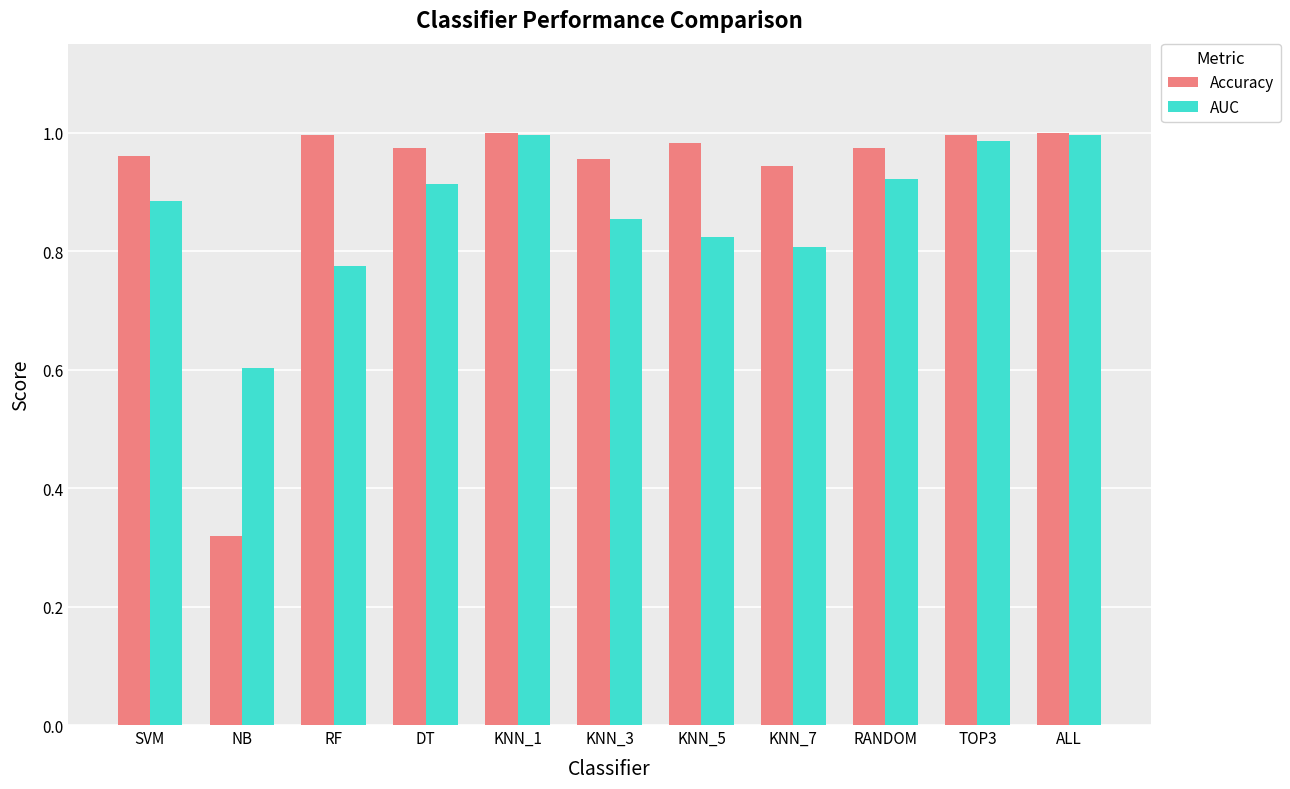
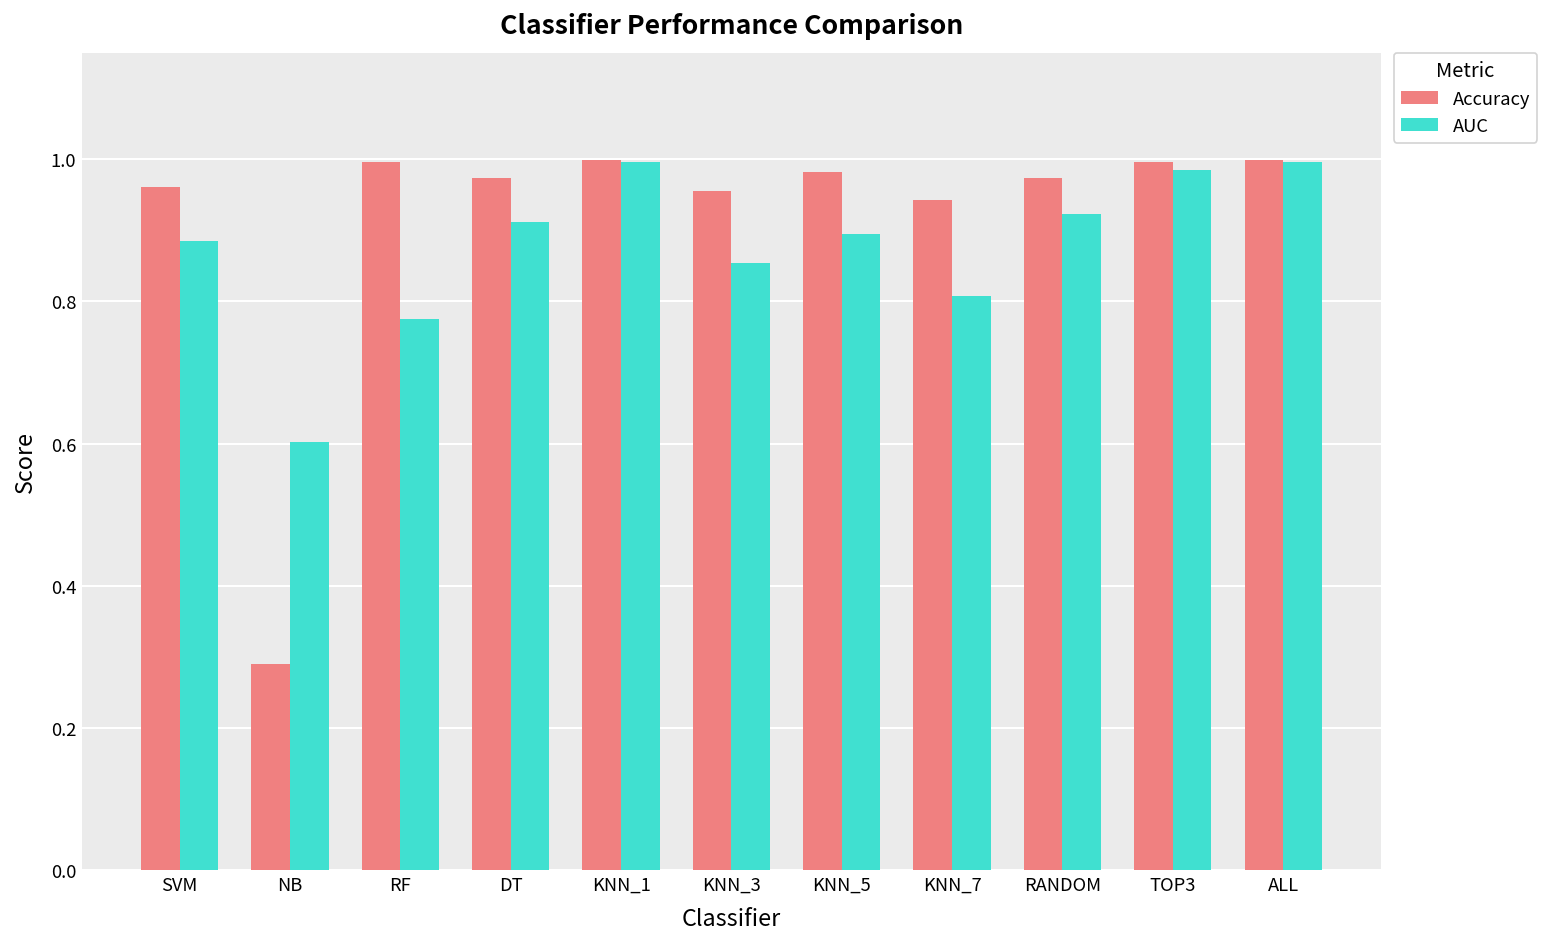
Accuracy, NB: 0.32 -> 0.29
AUC, KNN_5: 0.82 -> 0.89
